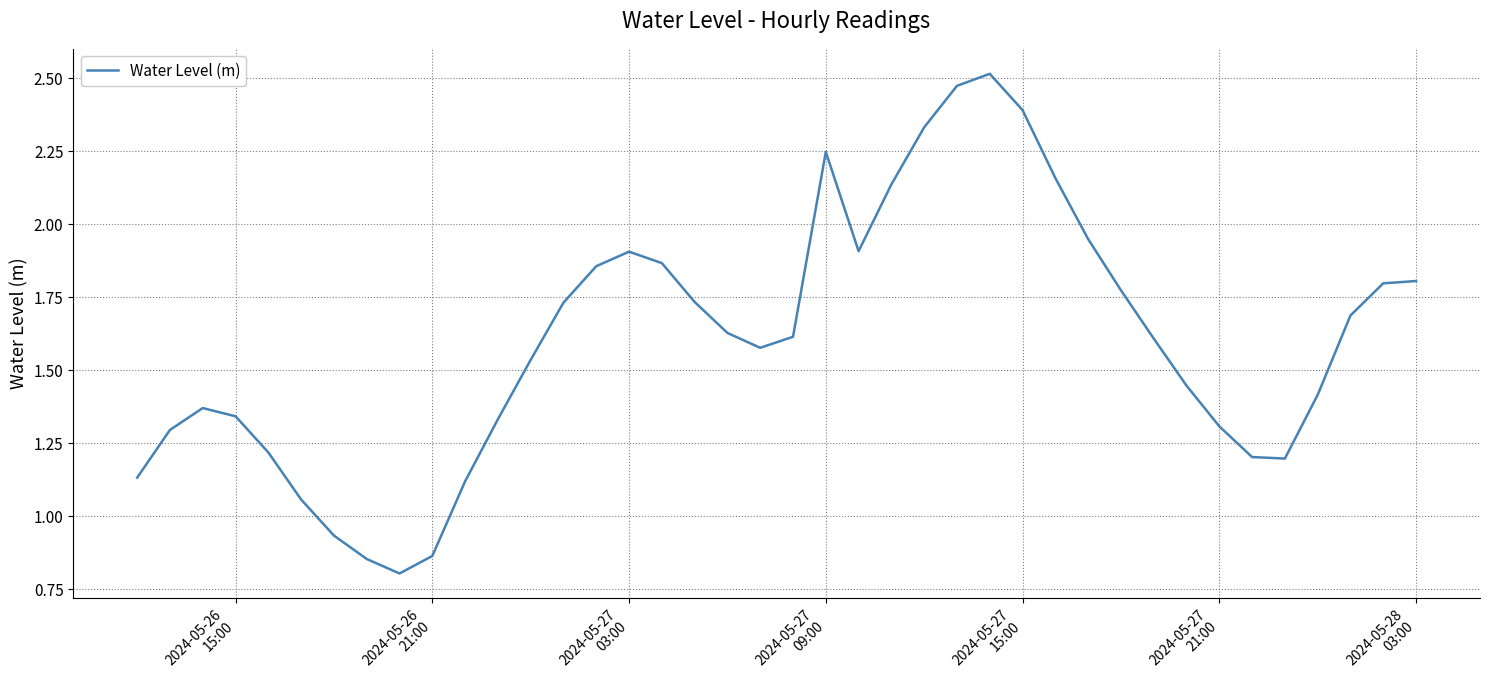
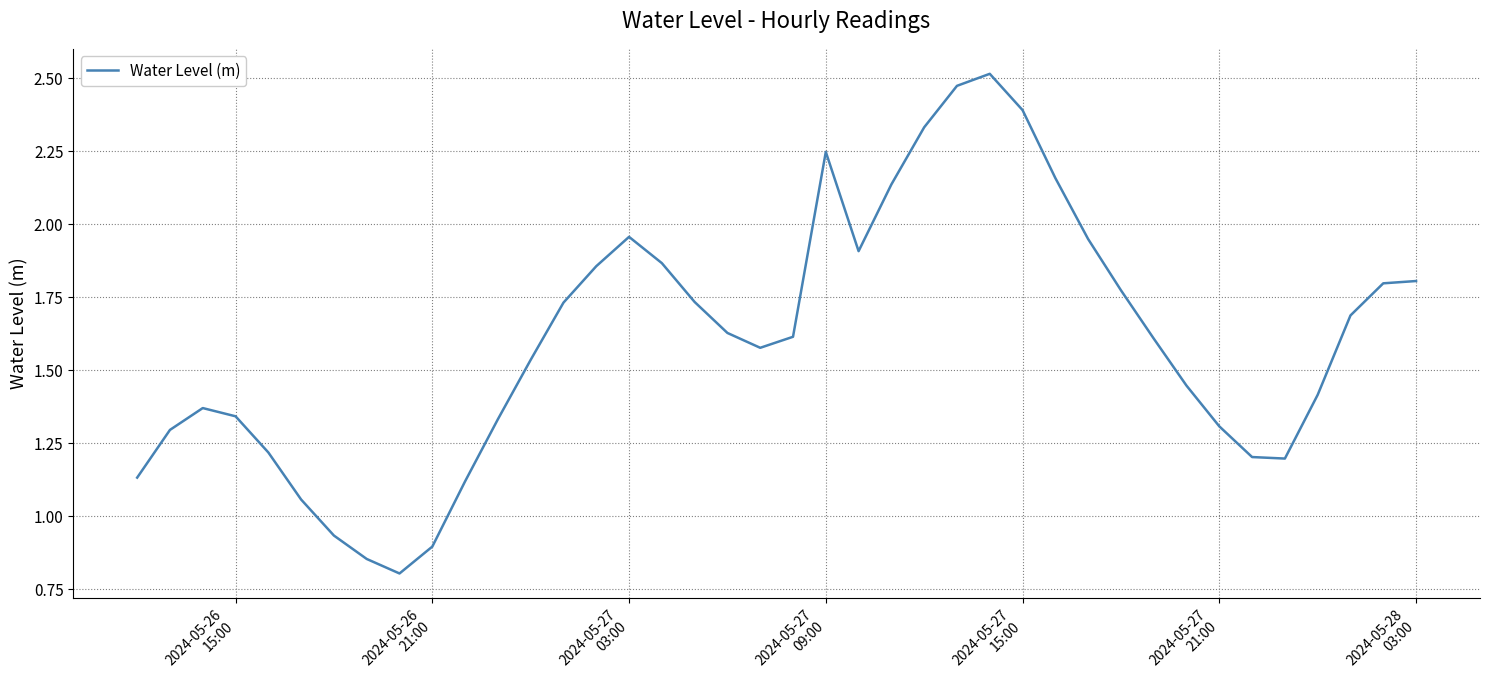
2024-05-26 21:00: 0.86 -> 0.90
2024-05-27 03:00: 1.91 -> 1.96
